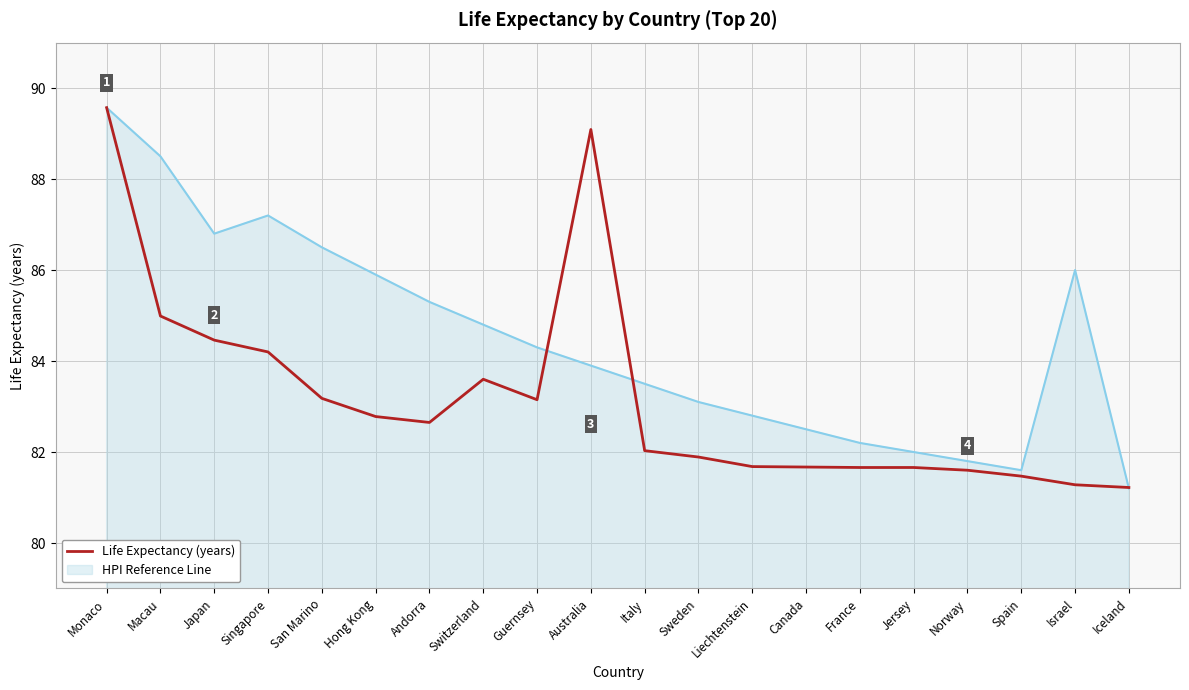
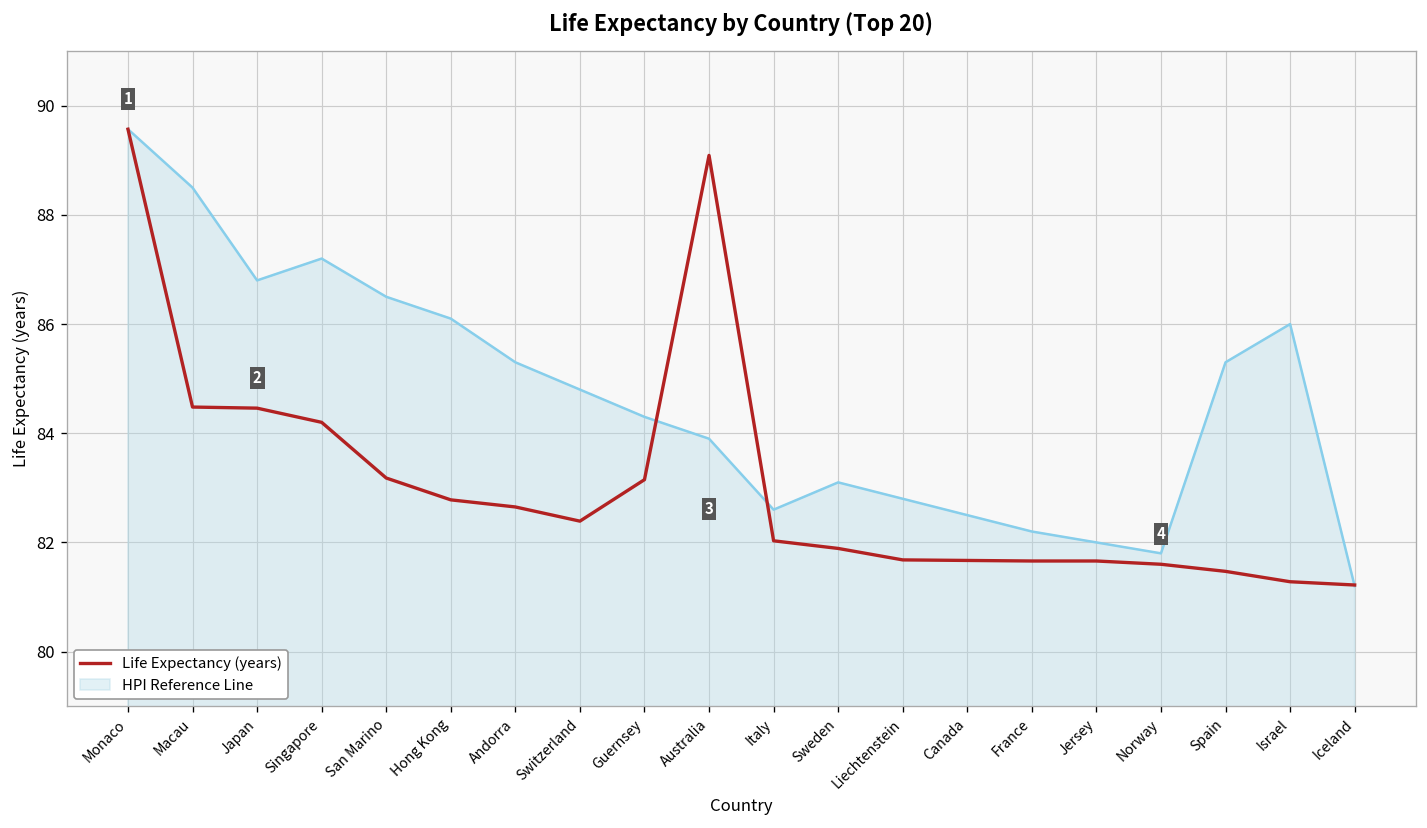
Life Expectancy (years), Macau: 85.0 -> 84.5
HPI Reference Line, Hong Kong: 85.9 -> 86.1
Life Expectancy (years), Switzerland: 83.6 -> 82.4
HPI Reference Line, Italy: 83.5 -> 82.6
HPI Reference Line, Spain: 81.6 -> 85.3
